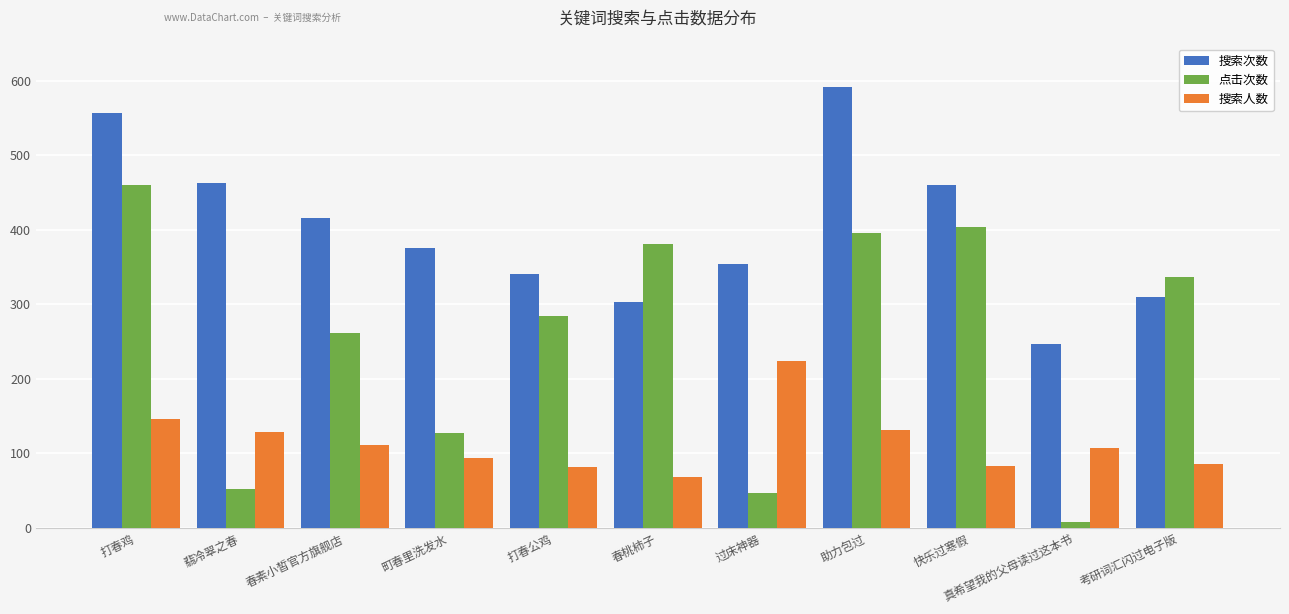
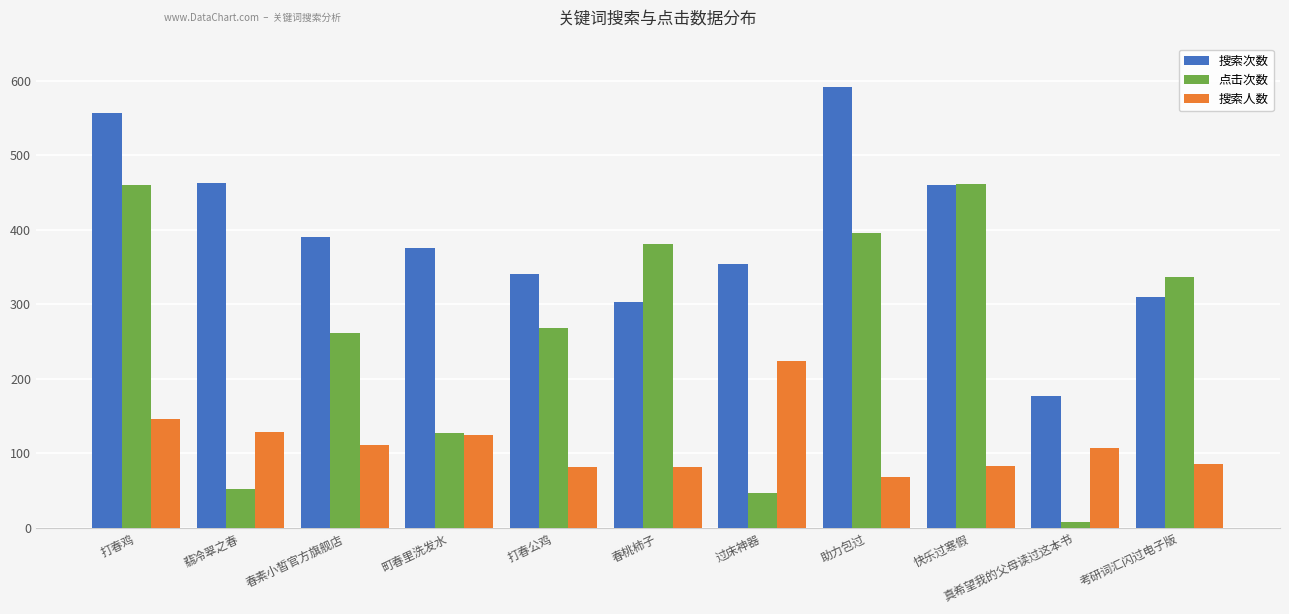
搜索次数, 春素小皙官方旗舰店: 420 -> 390
搜索人数, 町春里洗发水: 90 -> 130
点击次数, 打春公鸡: 280 -> 270
搜索人数, 春桃柿子: 70 -> 80
搜索人数, 助力包过: 130 -> 70
点击次数, 快乐过寒假: 400 -> 460
搜索次数, 真希望我的父母读过这本书: 250 -> 180
